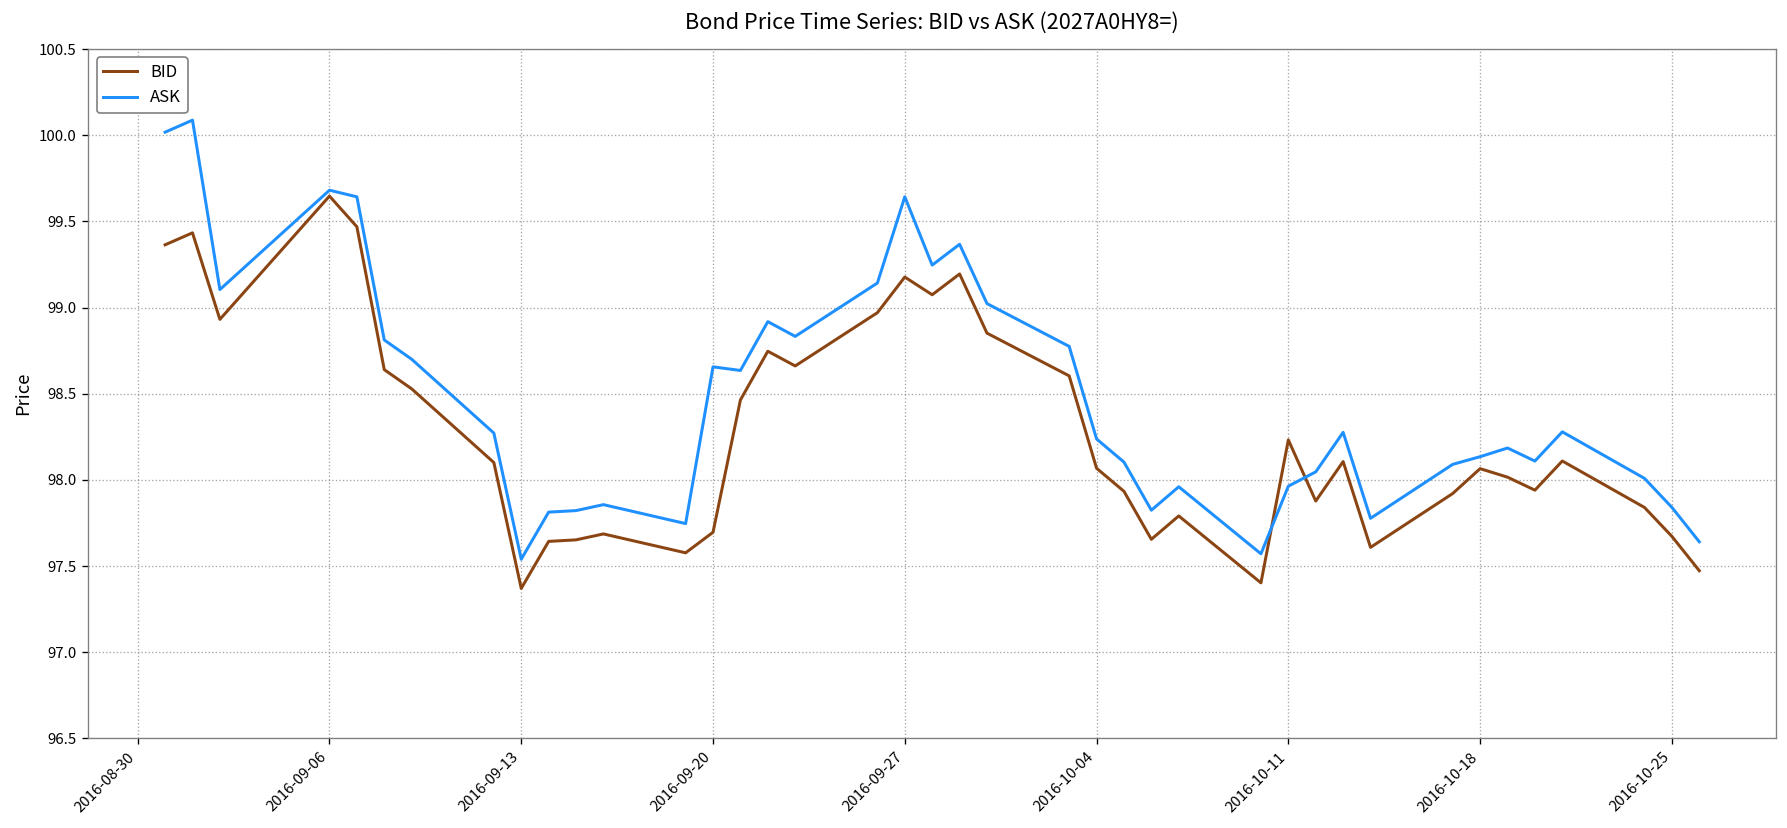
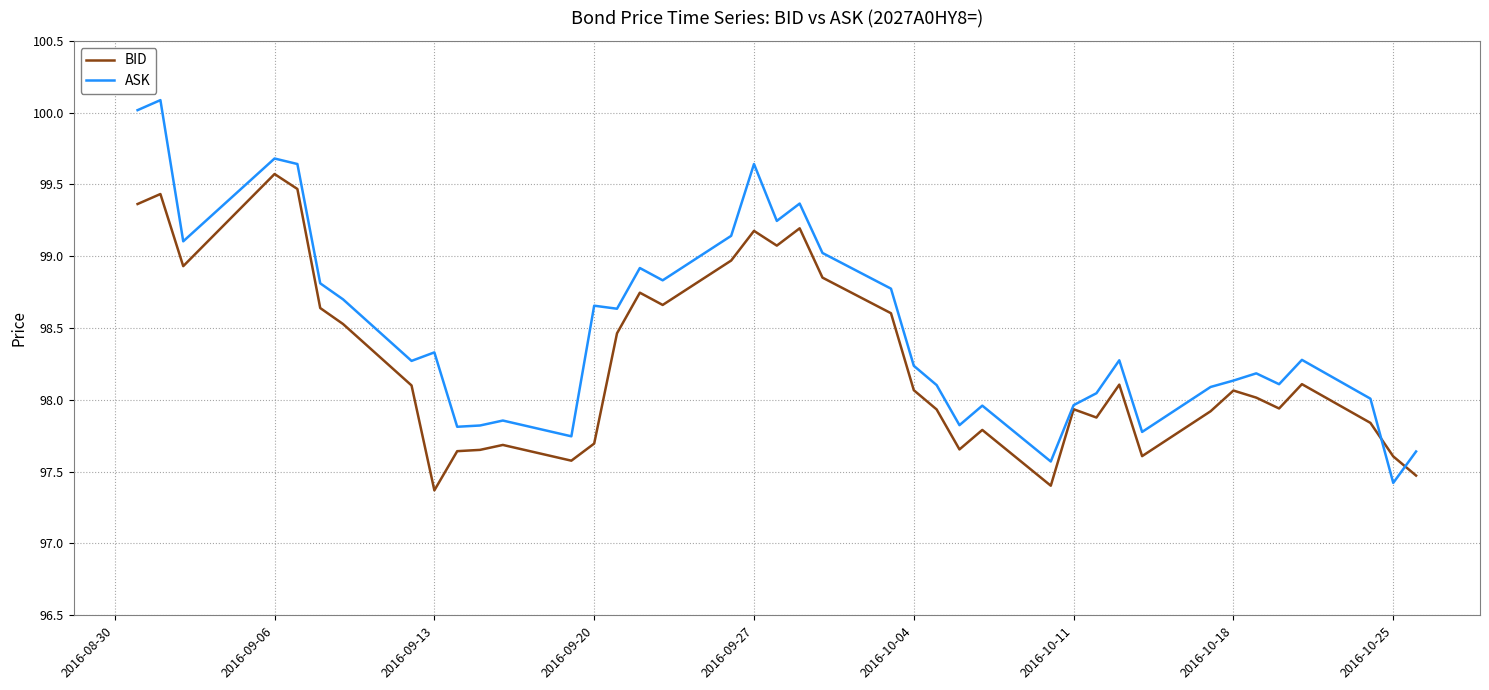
BID, 2016-09-06: 99.65 -> 99.57
ASK, 2016-09-13: 97.54 -> 98.33
BID, 2016-10-11: 98.23 -> 97.93
BID, 2016-10-25: 97.67 -> 97.61
ASK, 2016-10-25: 97.84 -> 97.42
